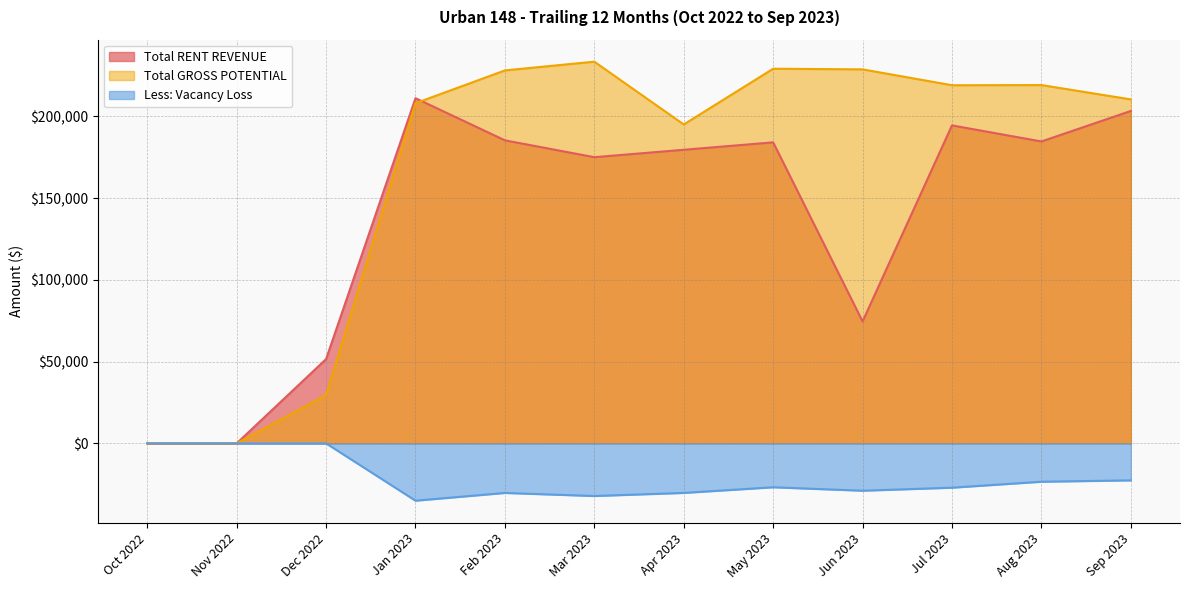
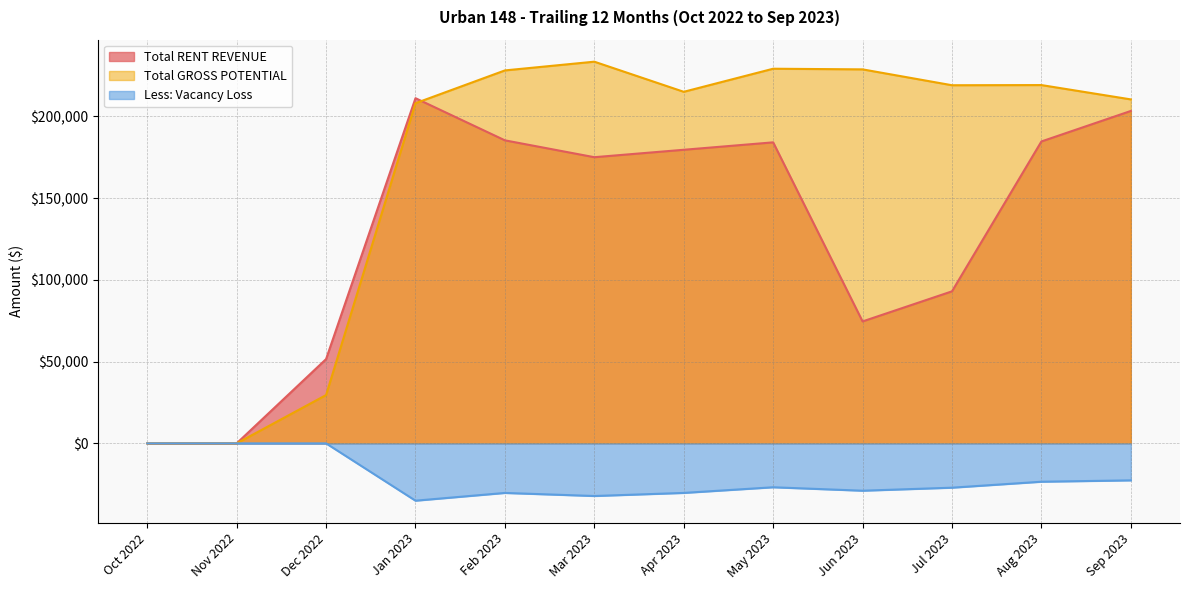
Total GROSS POTENTIAL, Apr 2023: $195,000 -> $215,000
Total RENT REVENUE, Jul 2023: $194,000 -> $93,000
